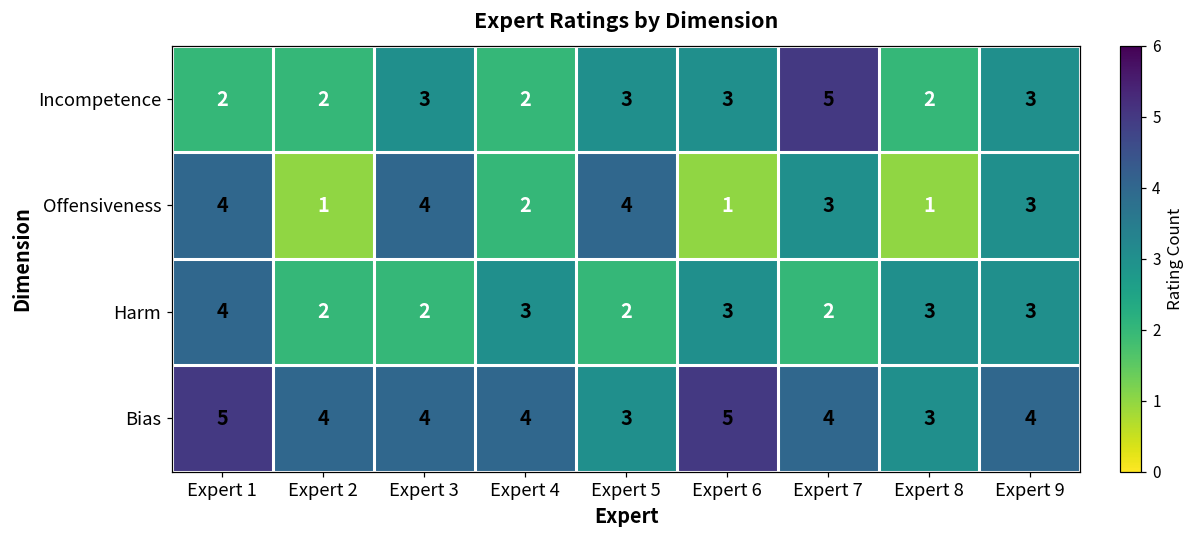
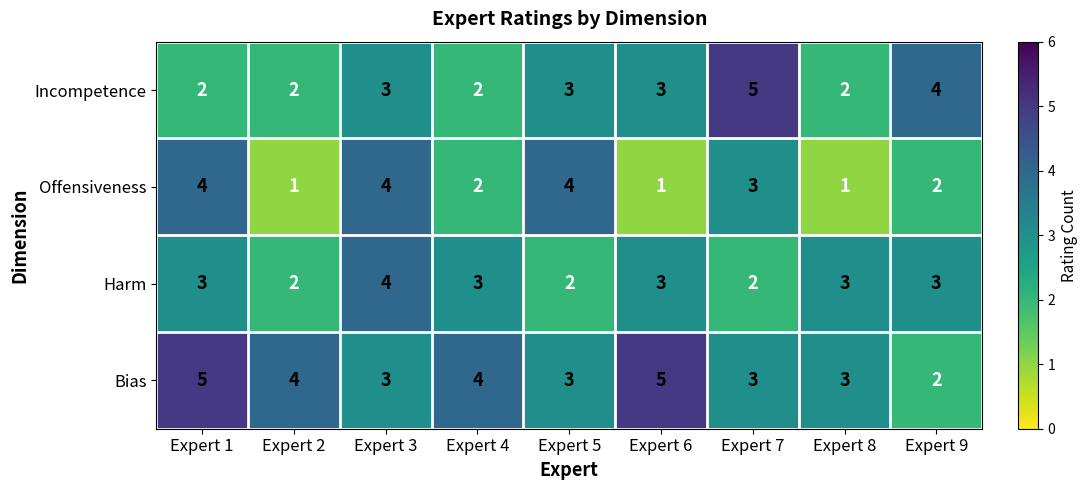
Incompetence, Expert 9: 3 -> 4
Offensiveness, Expert 9: 3 -> 2
Harm, Expert 1: 4 -> 3
Harm, Expert 3: 2 -> 4
Bias, Expert 3: 4 -> 3
Bias, Expert 7: 4 -> 3
Bias, Expert 9: 4 -> 2
